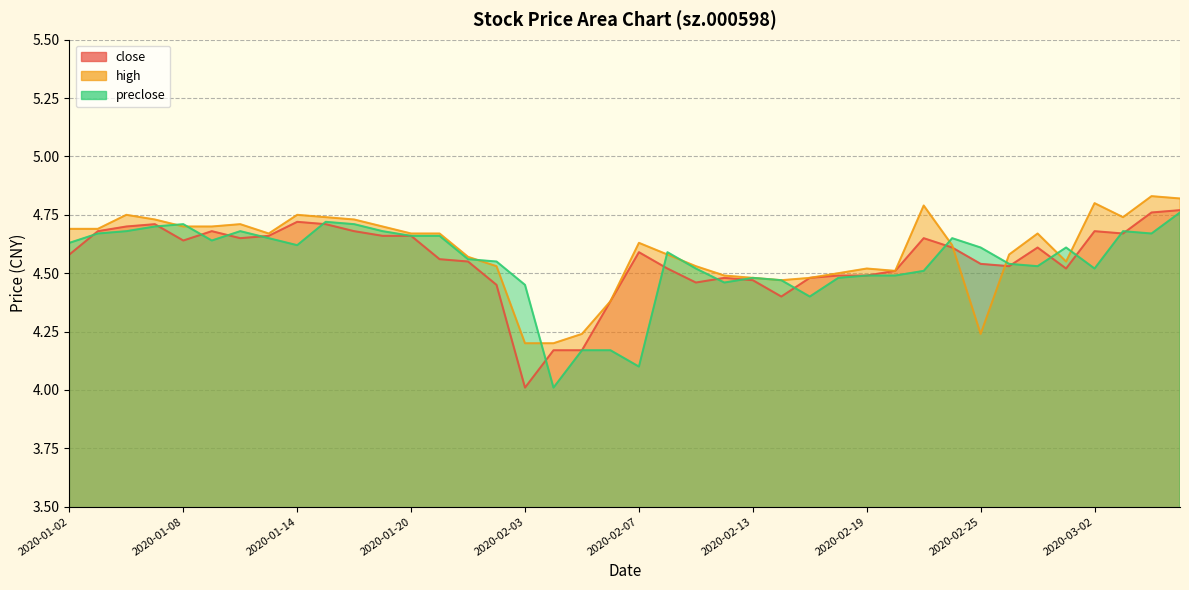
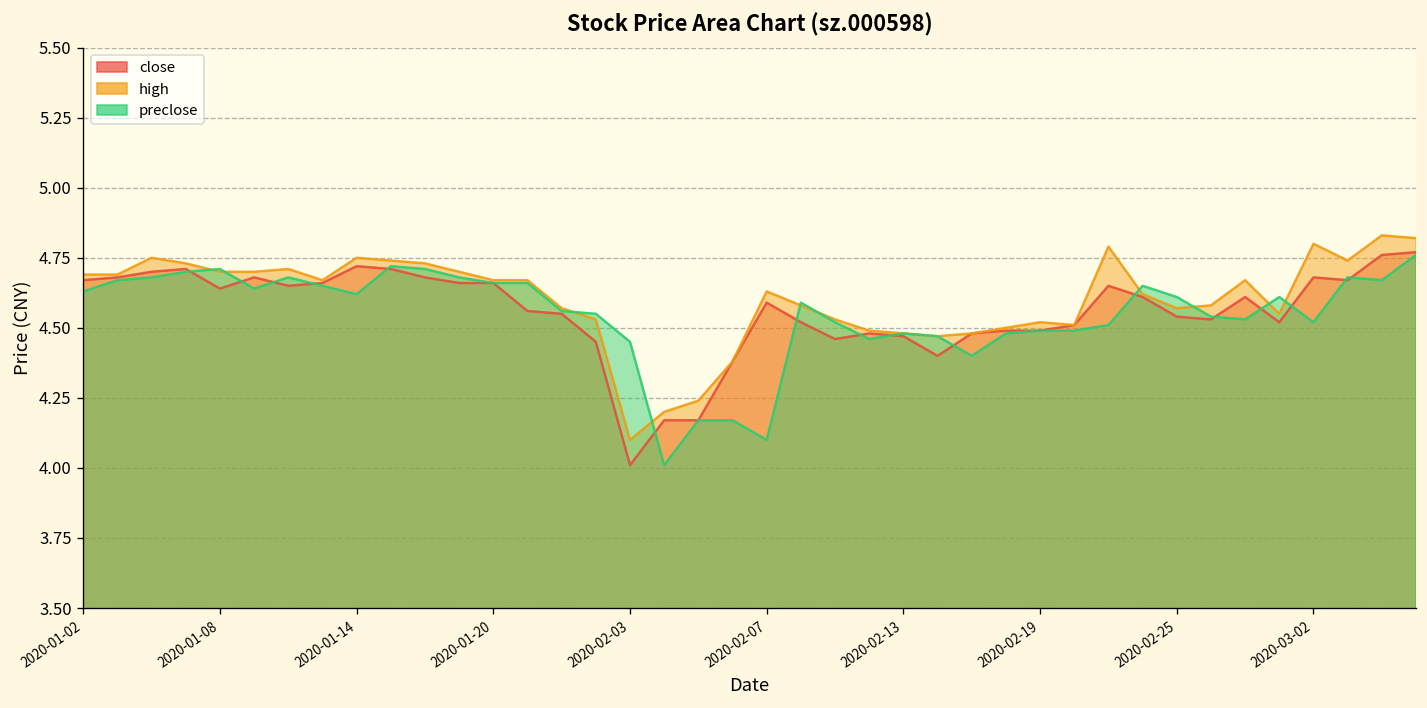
close, 2020-01-02: 4.58 -> 4.67
high, 2020-02-03: 4.2 -> 4.1
high, 2020-02-25: 4.24 -> 4.57
